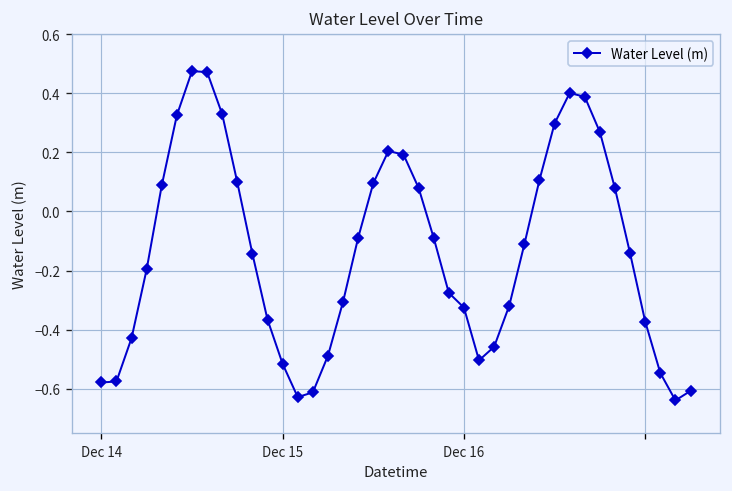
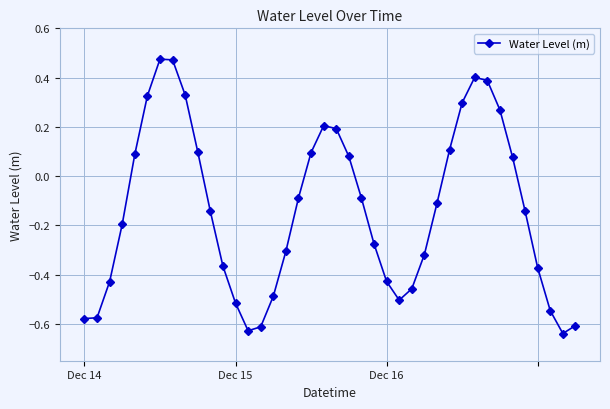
Dec 16: -0.33 -> -0.43
